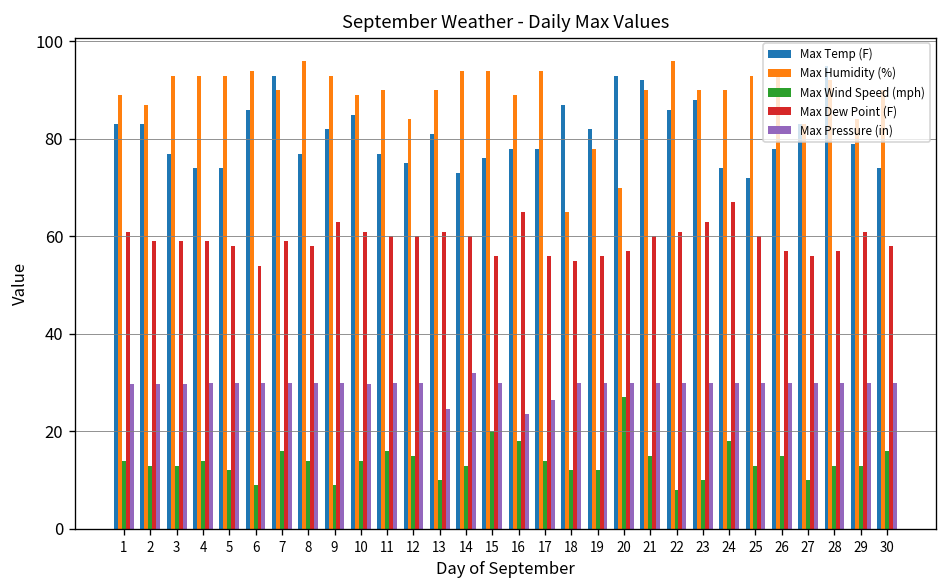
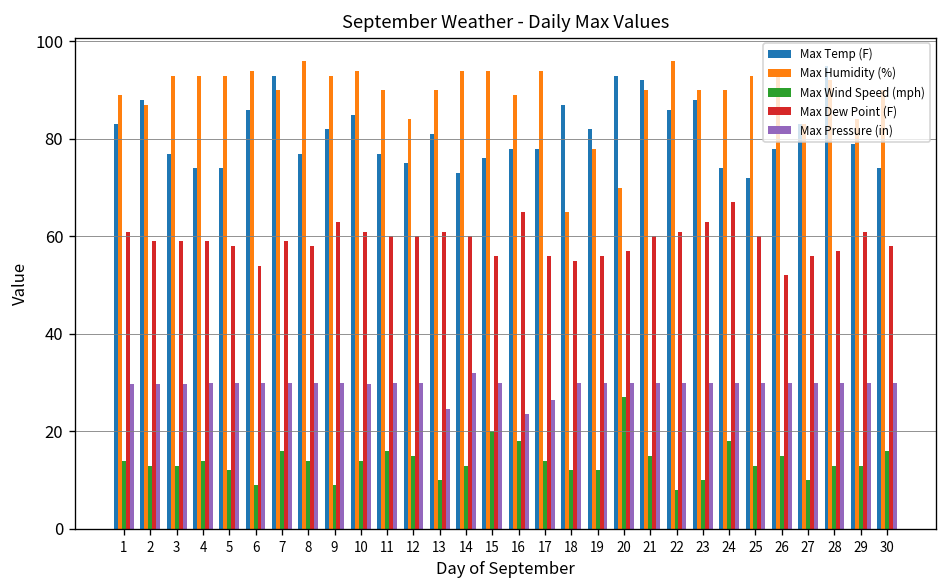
Max Temp (F), 2: 83 -> 88
Max Humidity (%), 10: 89 -> 94
Max Dew Point (F), 26: 57 -> 52
